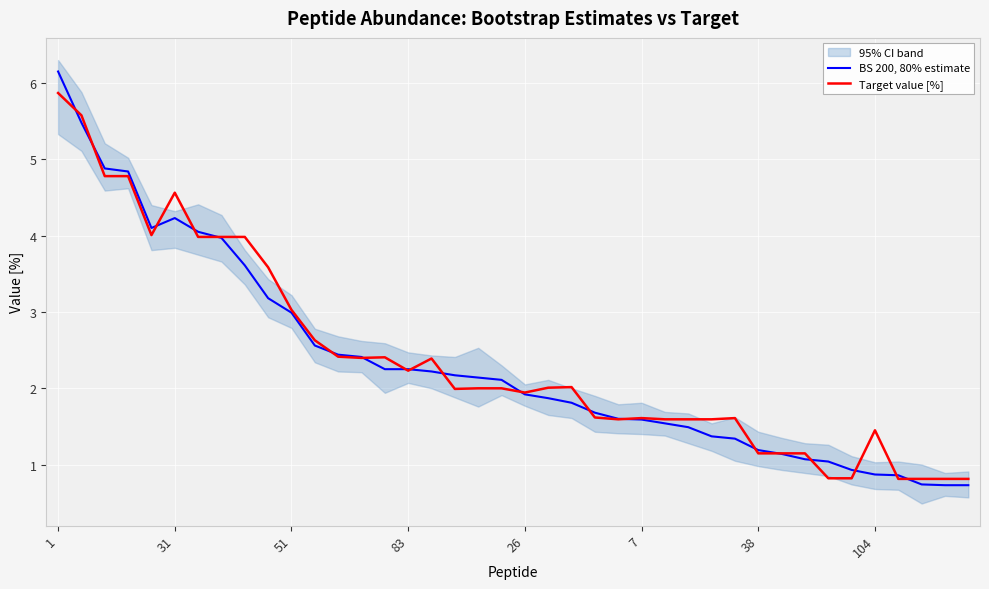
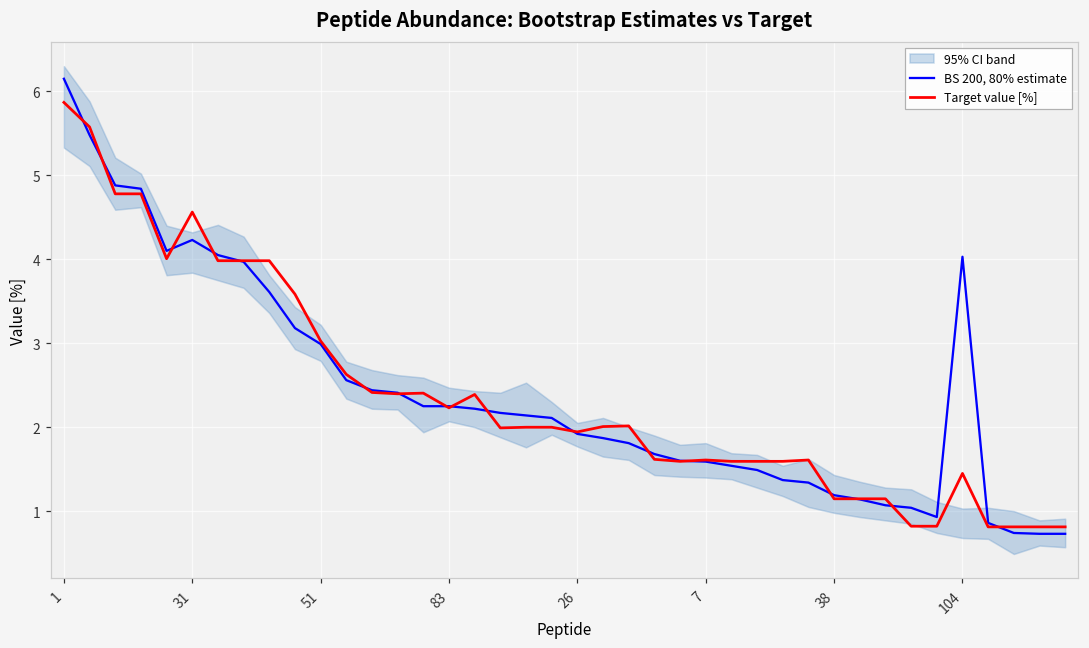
BS 200, 80% estimate, 104: 0.9 -> 4.0
